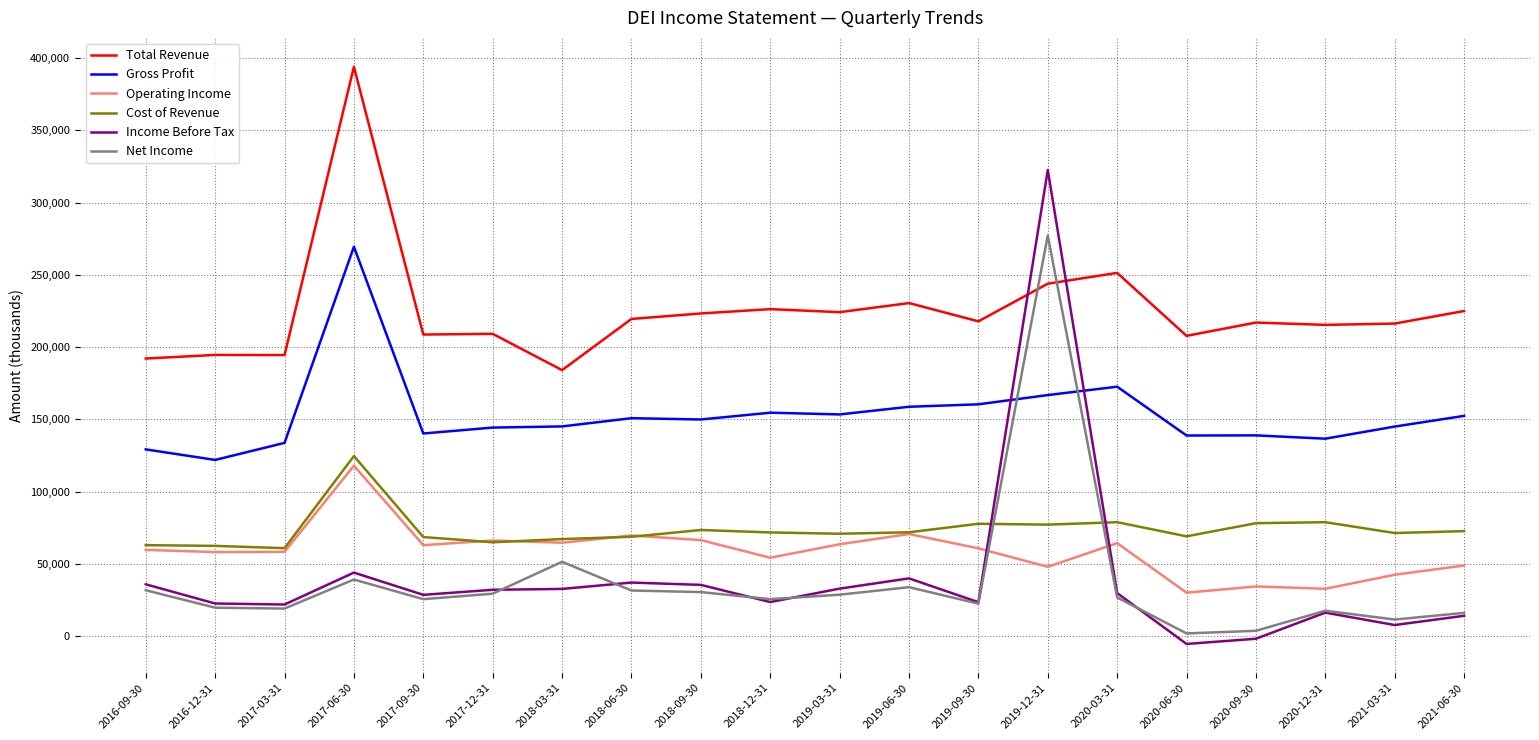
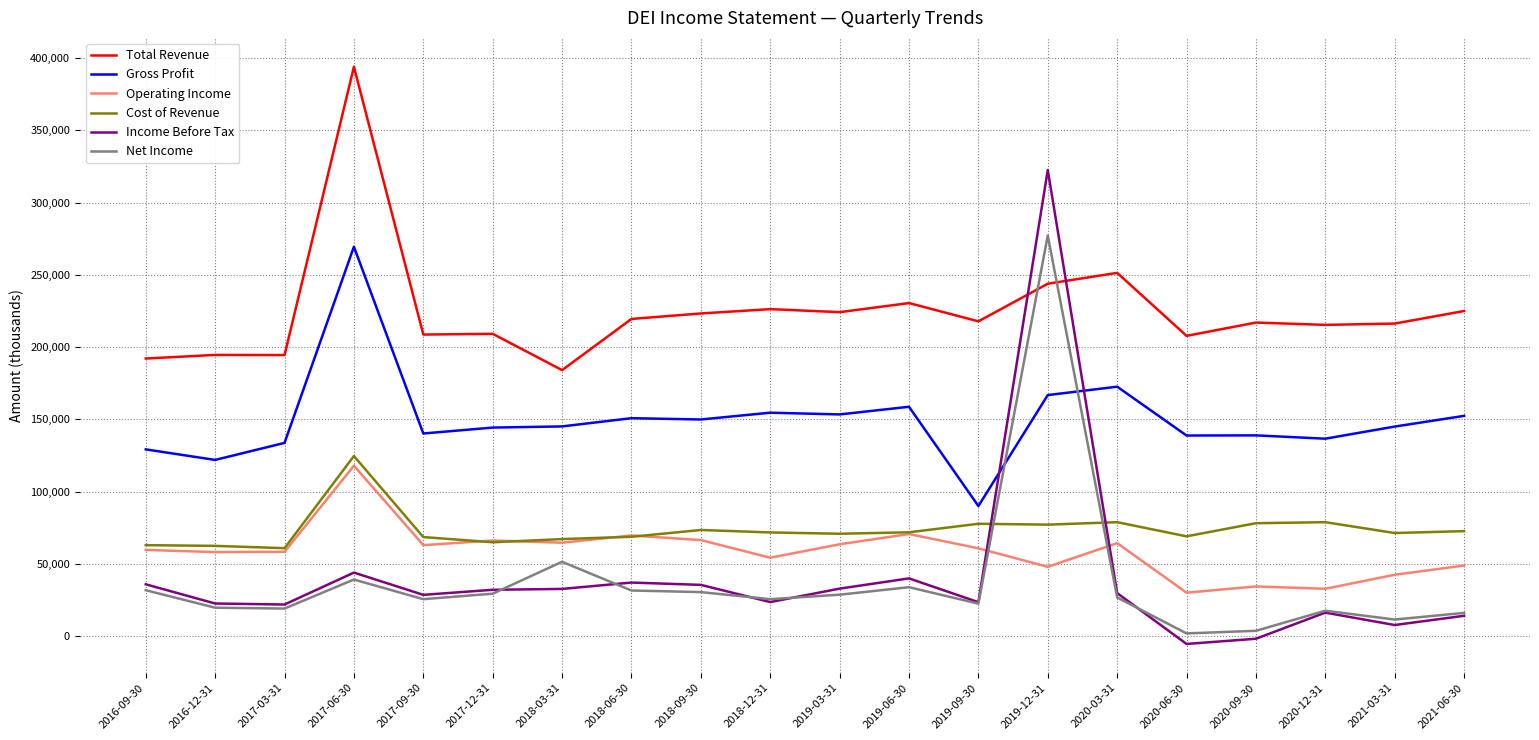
Gross Profit, 2019-09-30: 160,000 -> 90,000
